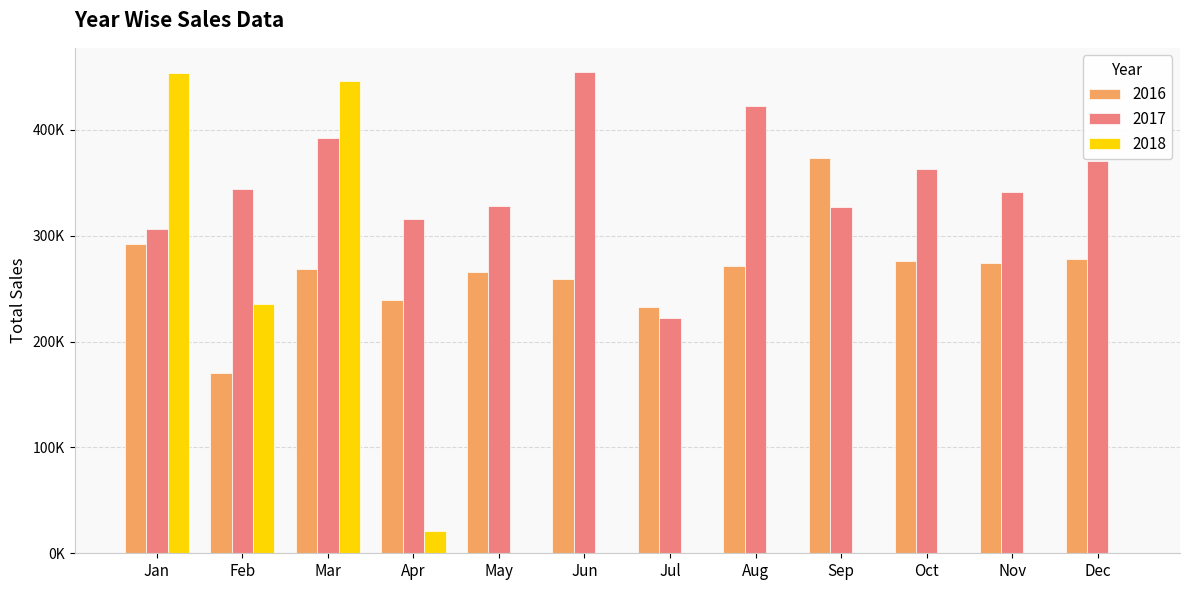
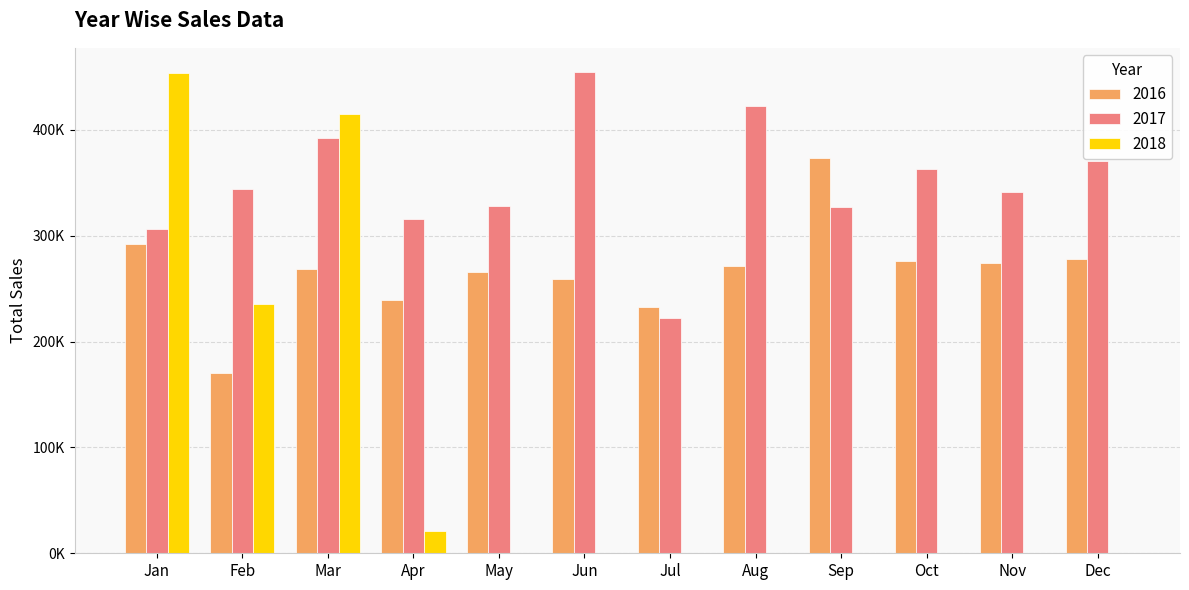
2018, Mar: 447000 -> 415000
